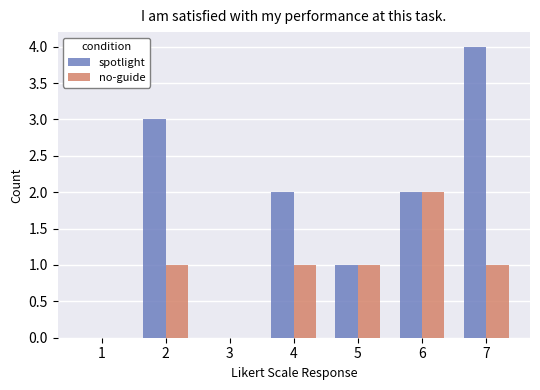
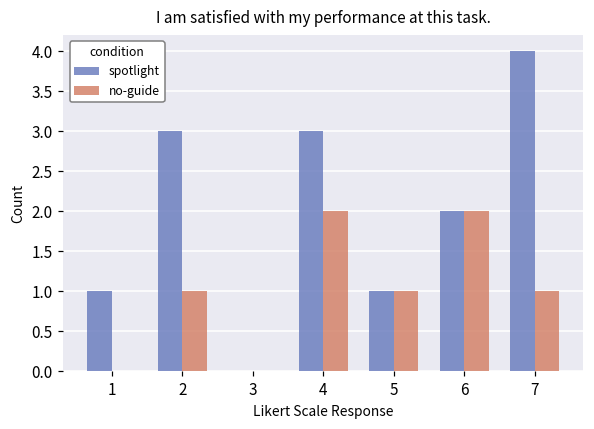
spotlight, 1: 0 -> 1
spotlight, 4: 2 -> 3
no-guide, 4: 1 -> 2
